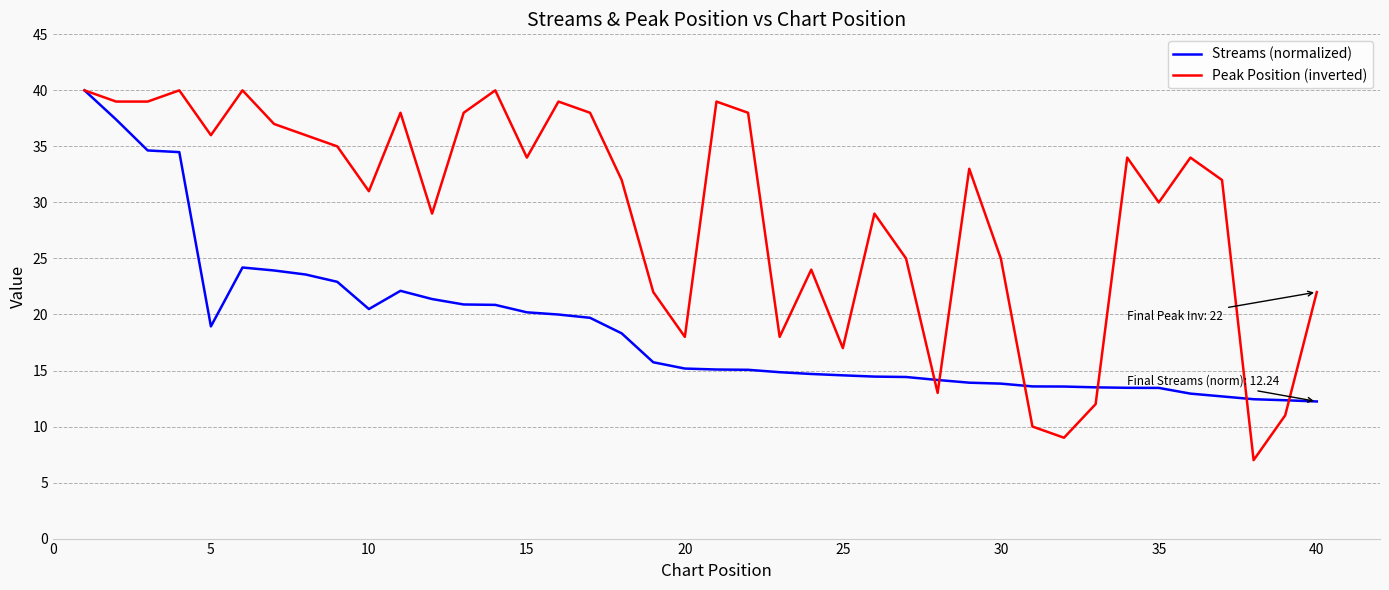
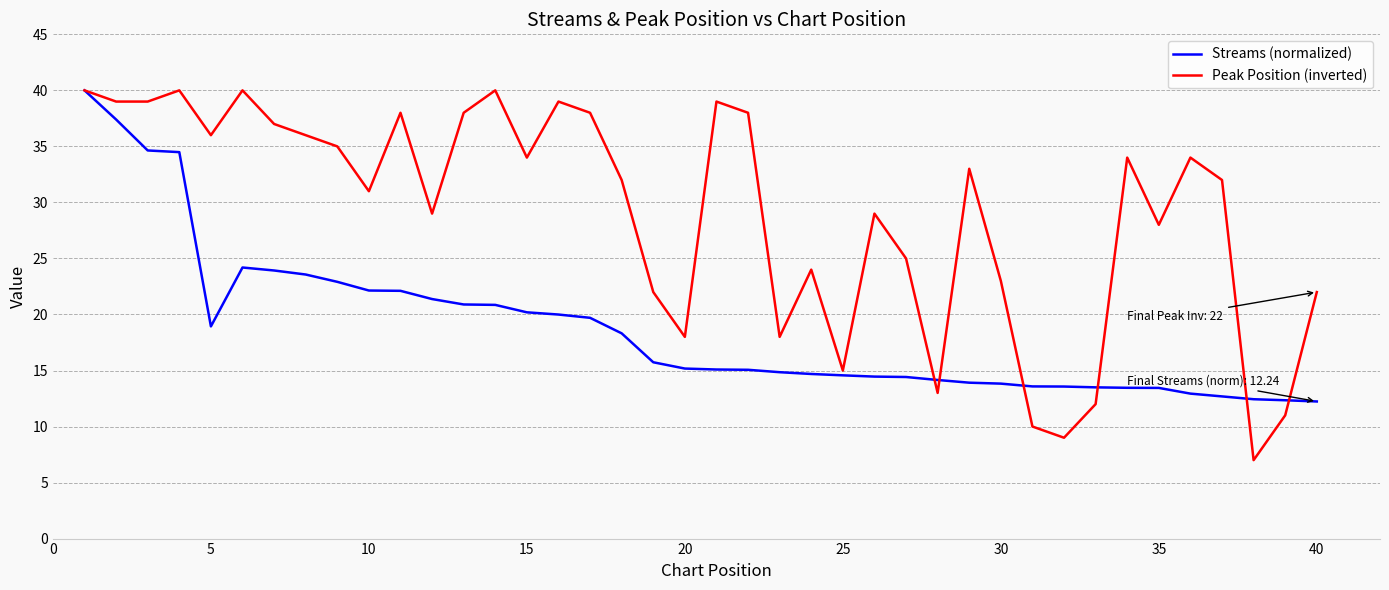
Streams (normalized), 10: 20.5 -> 22.1
Peak Position (inverted), 25: 17.0 -> 15.0
Peak Position (inverted), 30: 25.0 -> 23.0
Peak Position (inverted), 35: 30.0 -> 28.0
